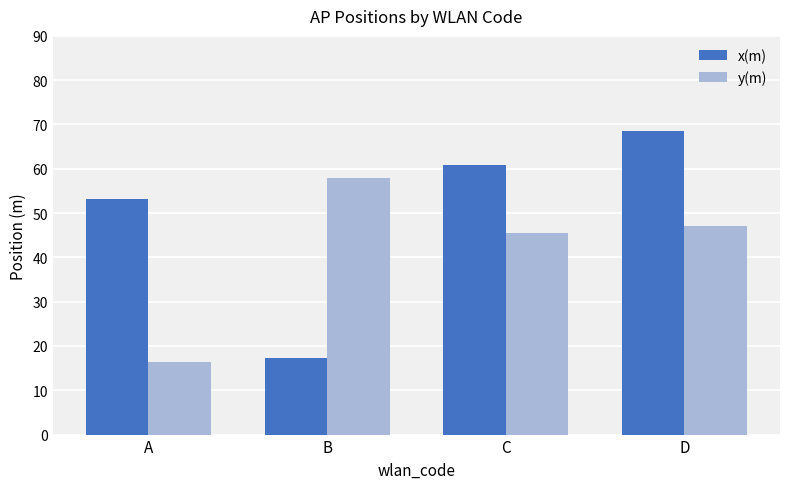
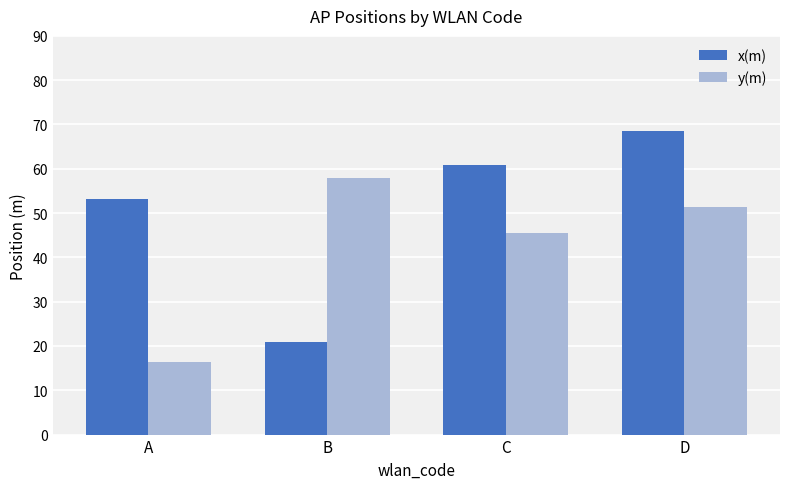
x(m), B: 17 -> 21
y(m), D: 47 -> 51
